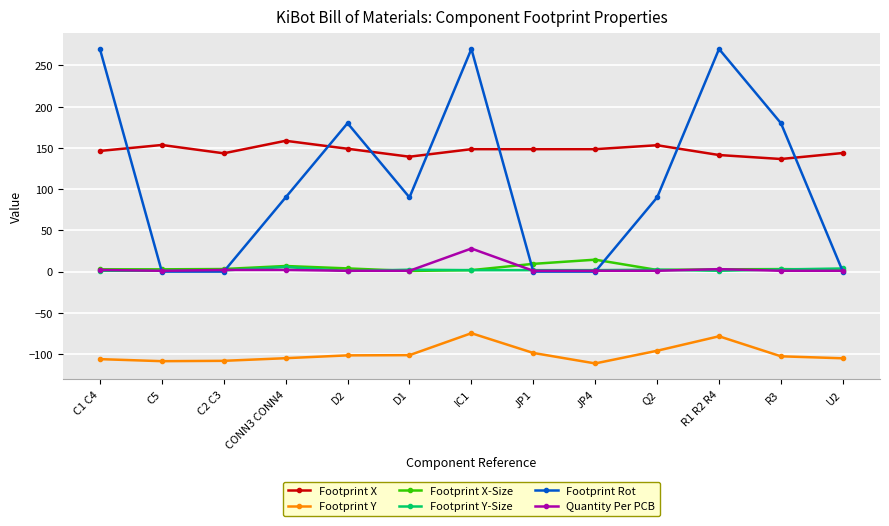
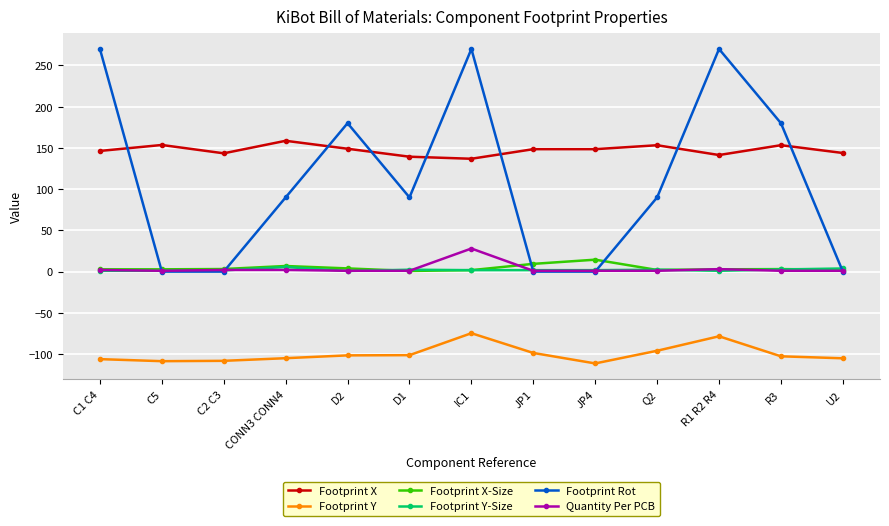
Footprint X, IC1: 150 -> 140
Footprint X, R3: 140 -> 150
